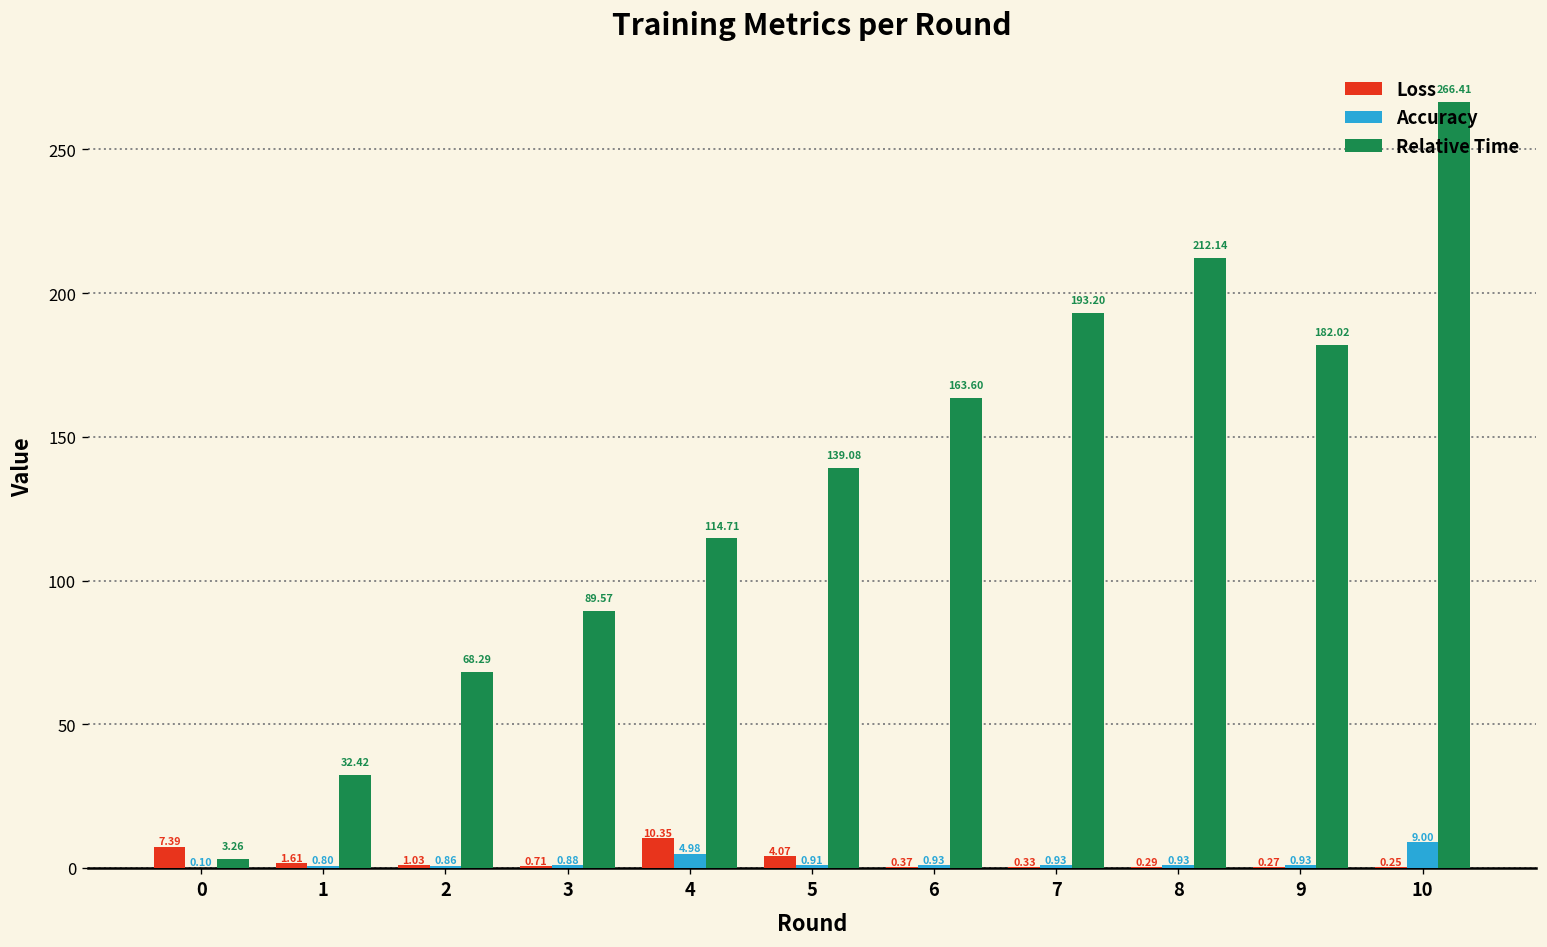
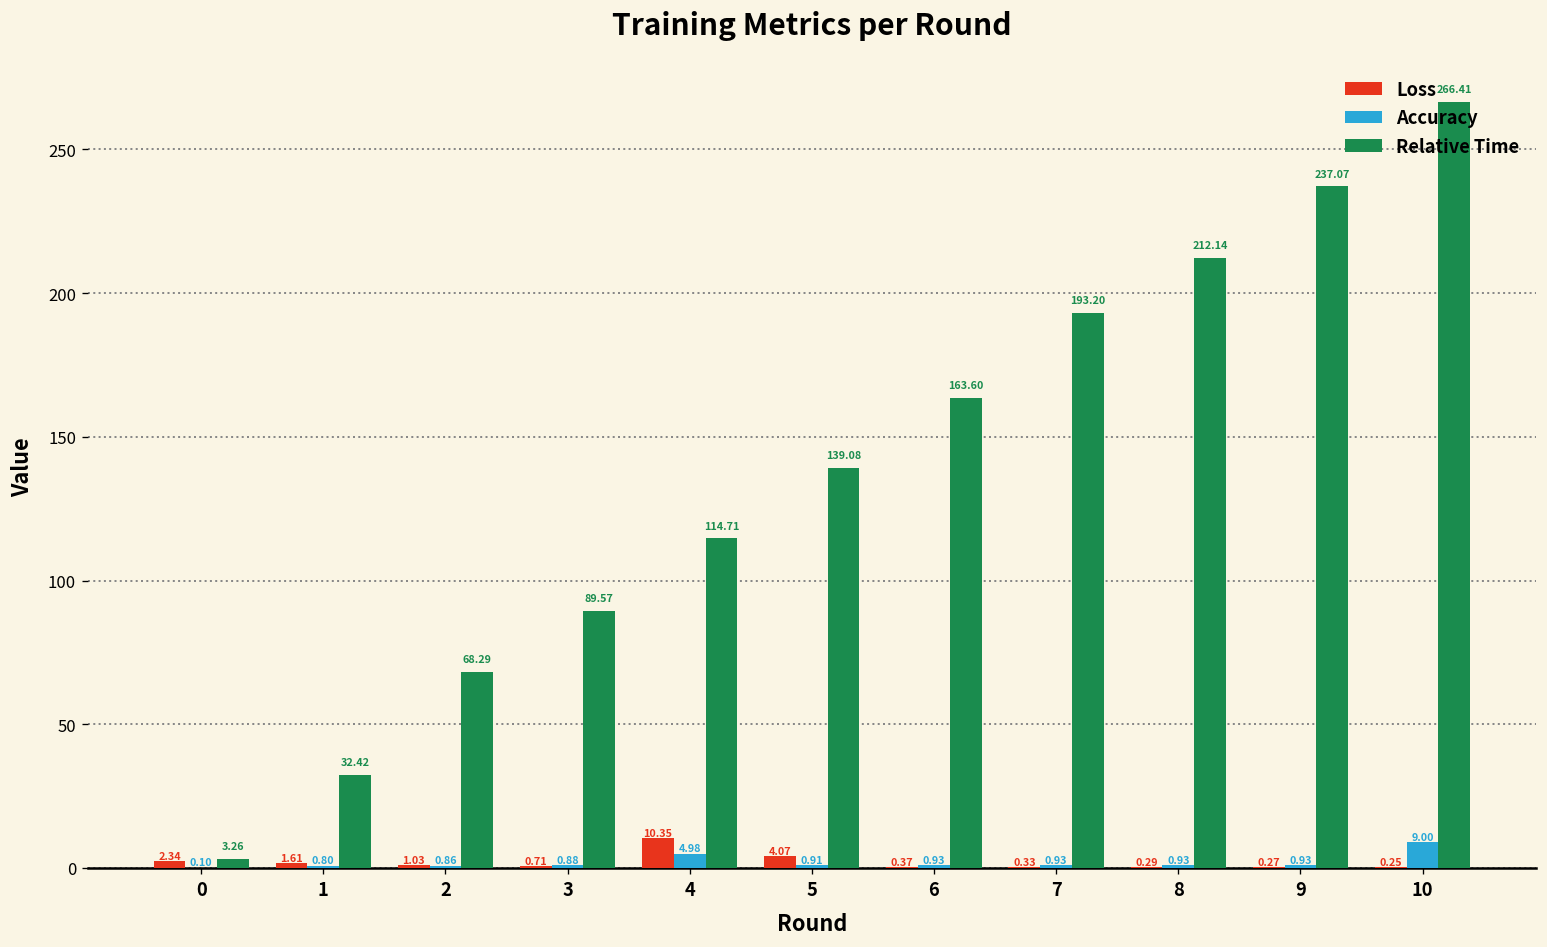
Loss, 0: 7.39 -> 2.34
Relative Time, 9: 182.02 -> 237.07
